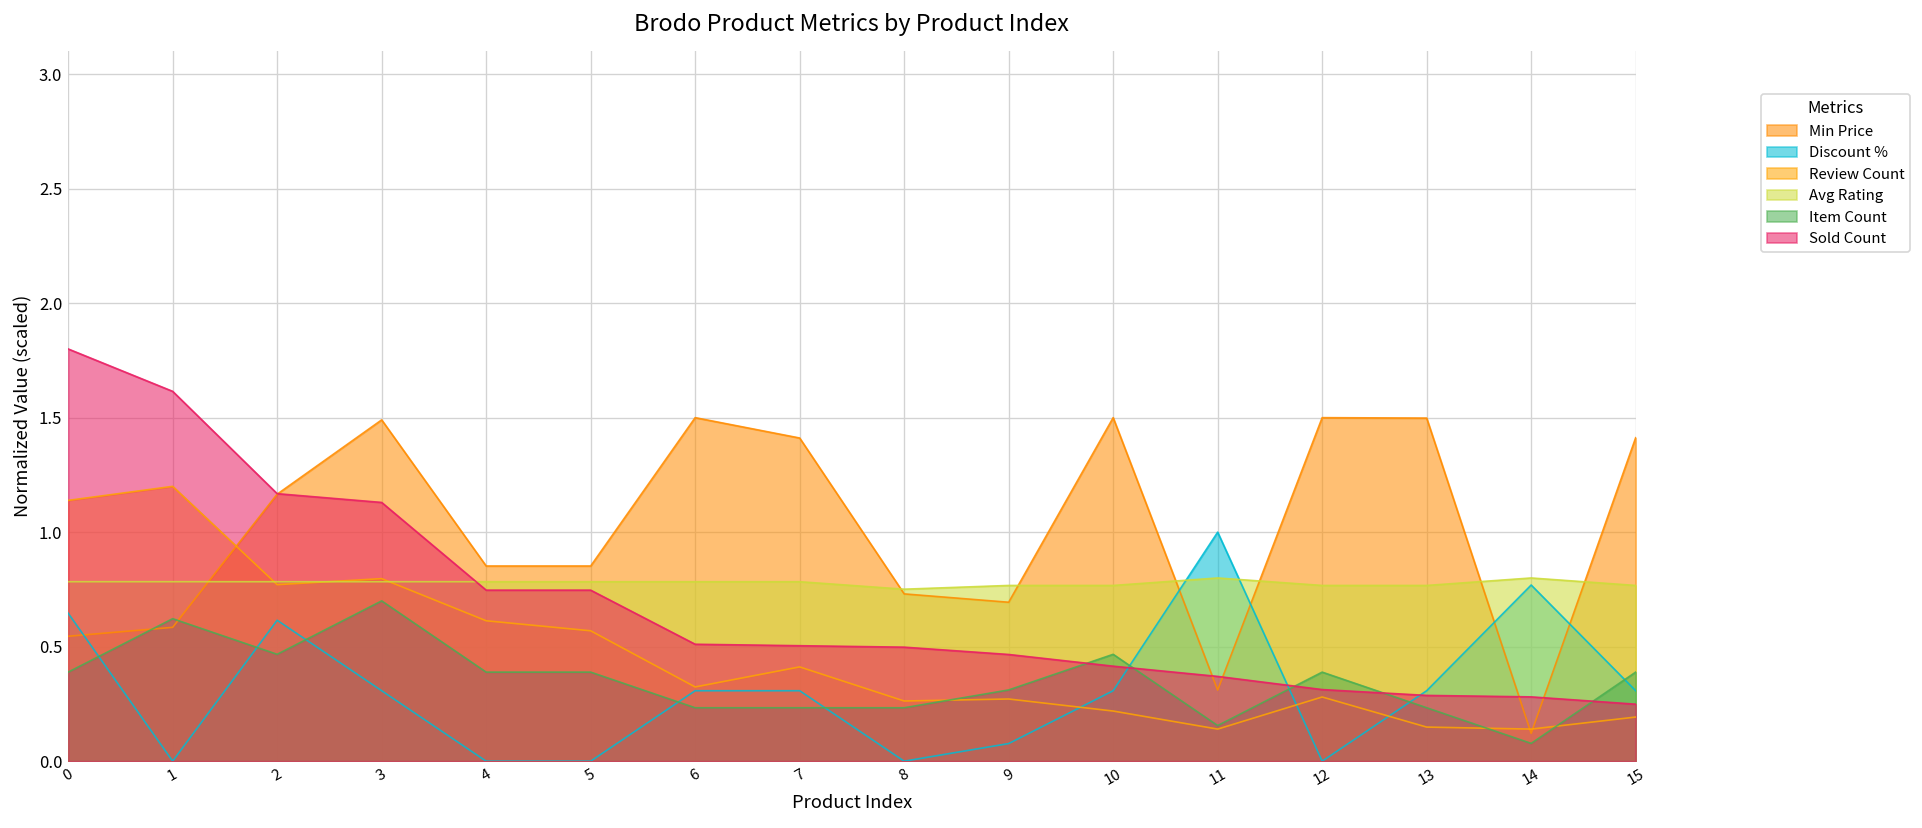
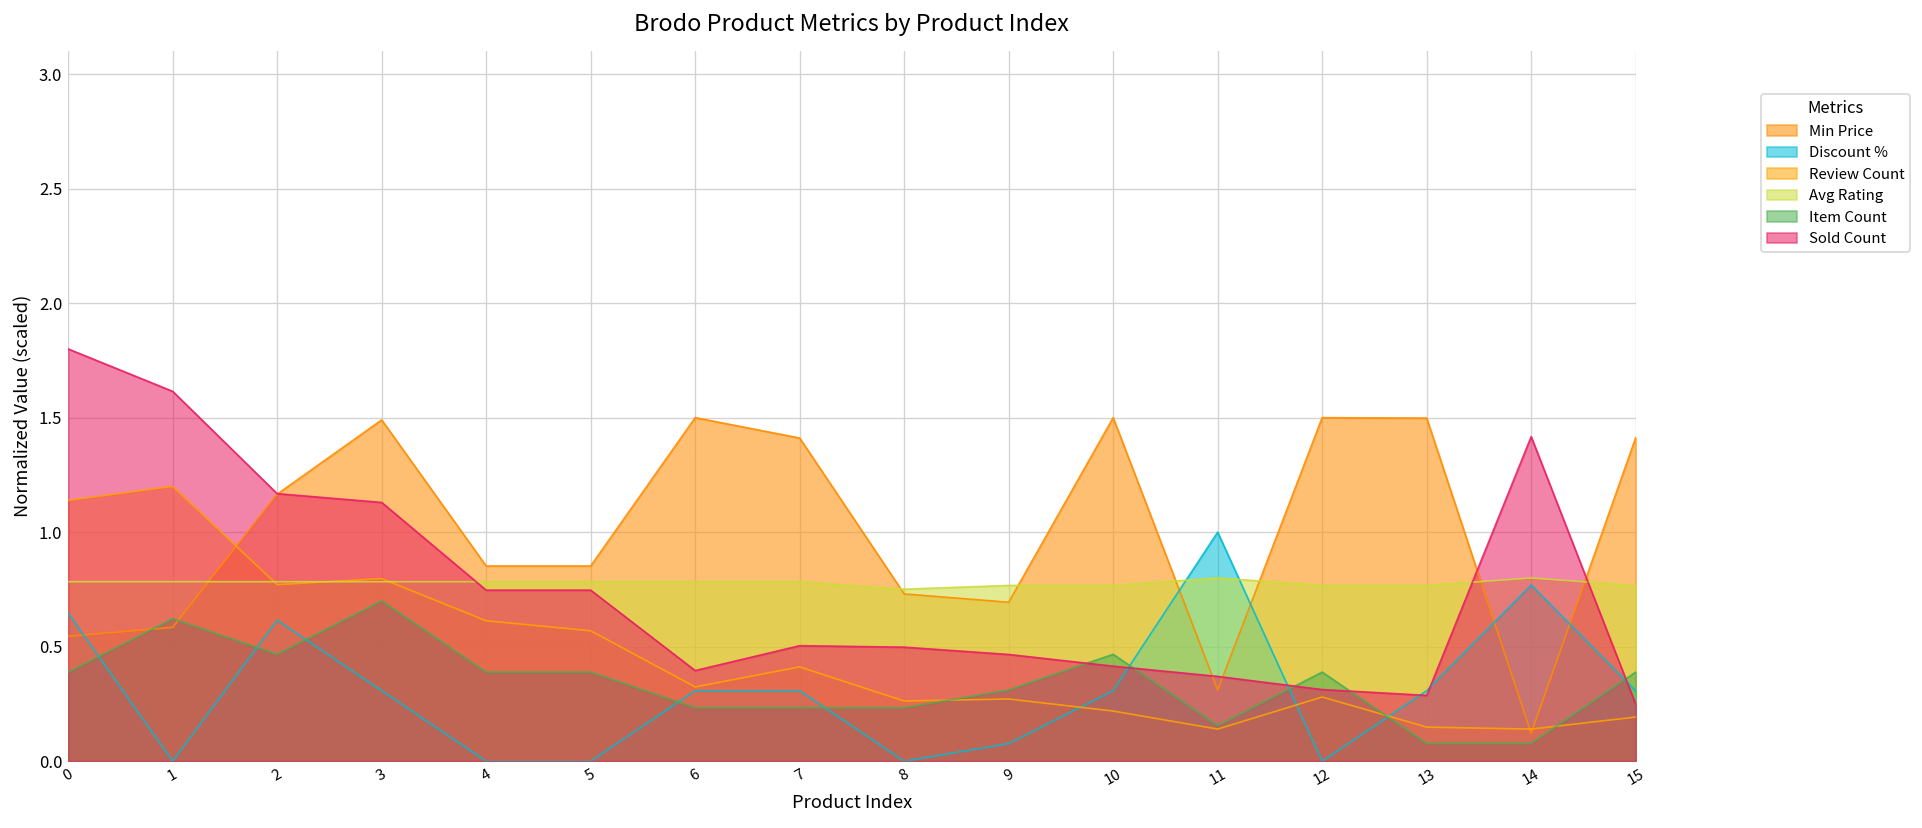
Sold Count, 6: 0.51 -> 0.40
Item Count, 13: 0.23 -> 0.08
Sold Count, 14: 0.28 -> 1.42
